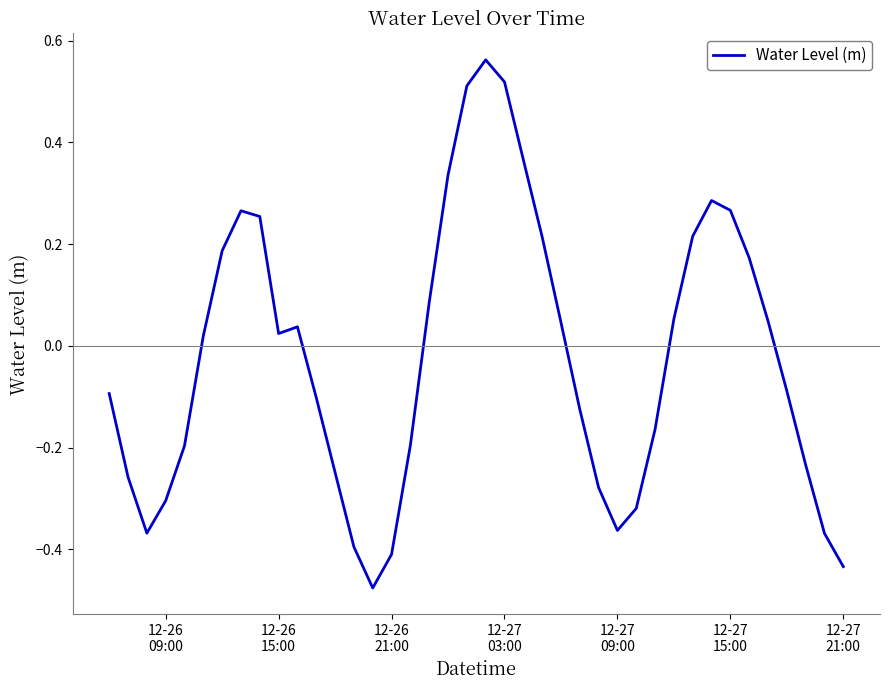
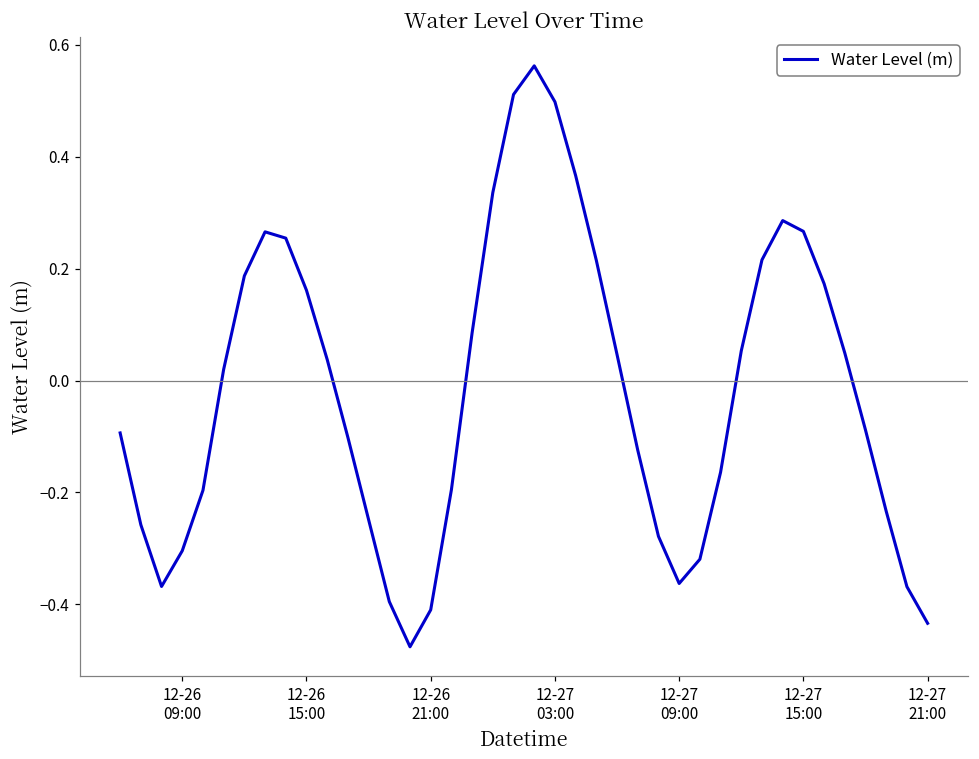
12-26 15:00: 0.02 -> 0.16
12-27 03:00: 0.52 -> 0.50
